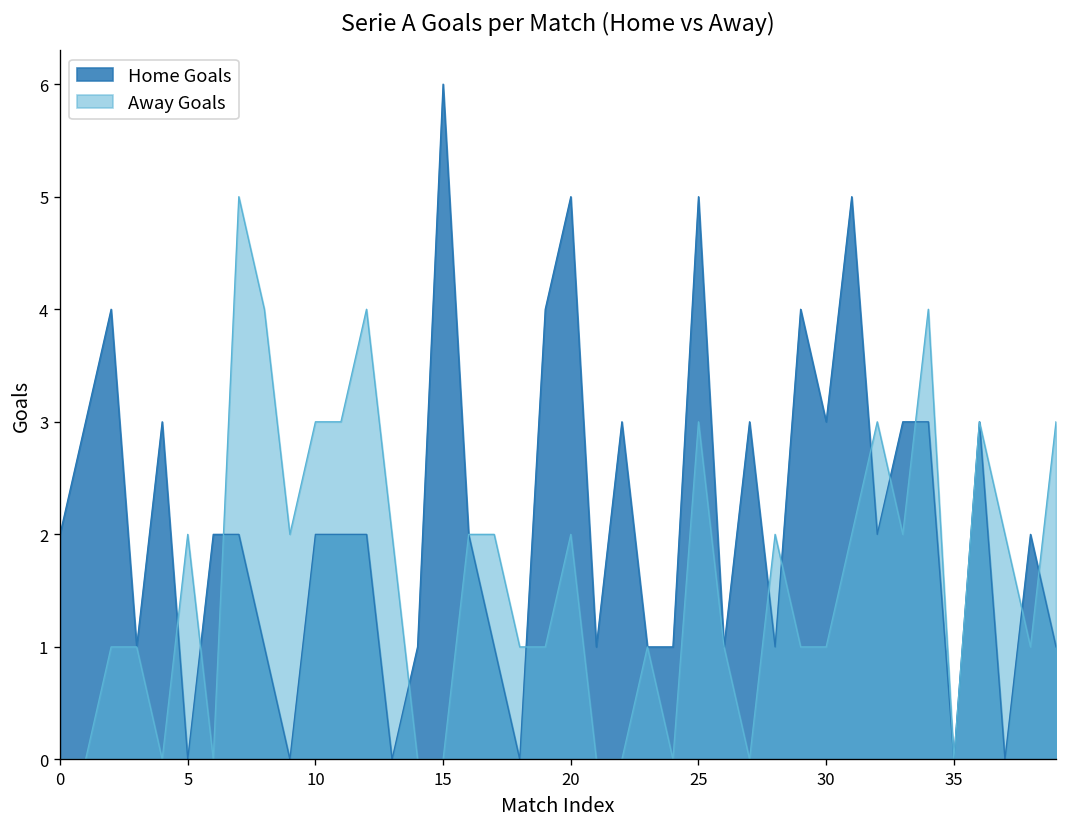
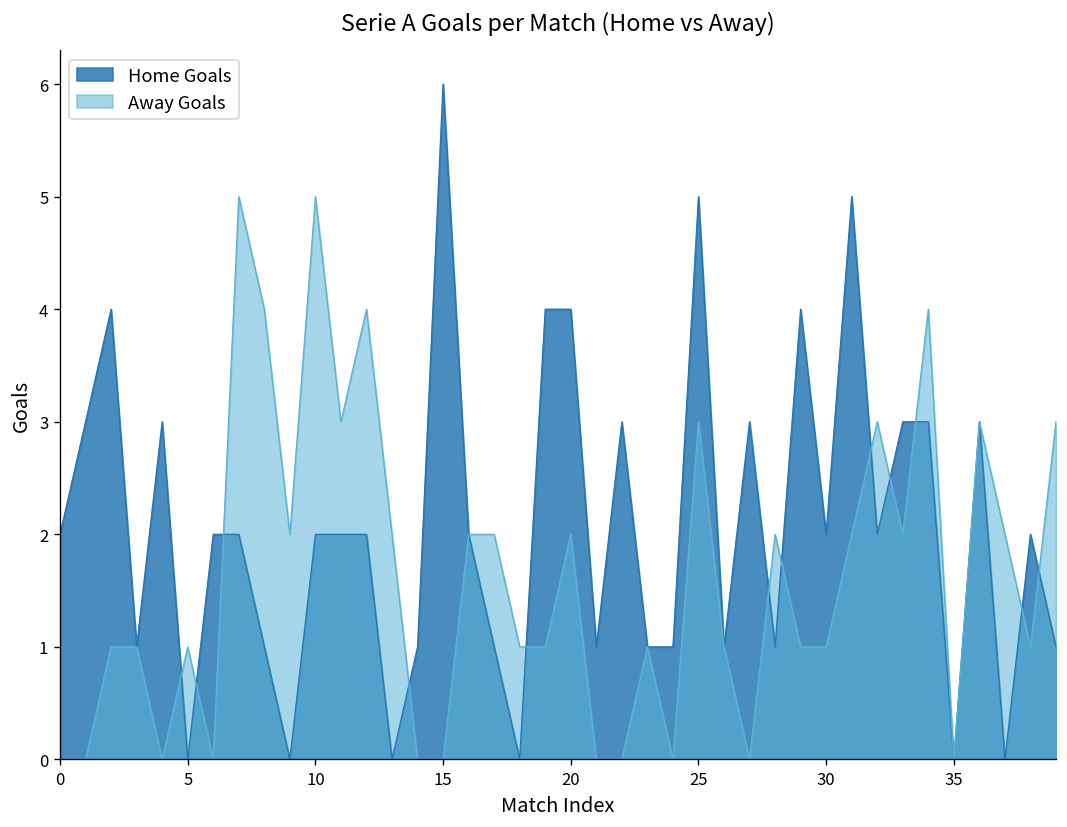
Away Goals, 5: 2 -> 1
Away Goals, 10: 3 -> 5
Home Goals, 20: 5 -> 4
Home Goals, 30: 3 -> 2
